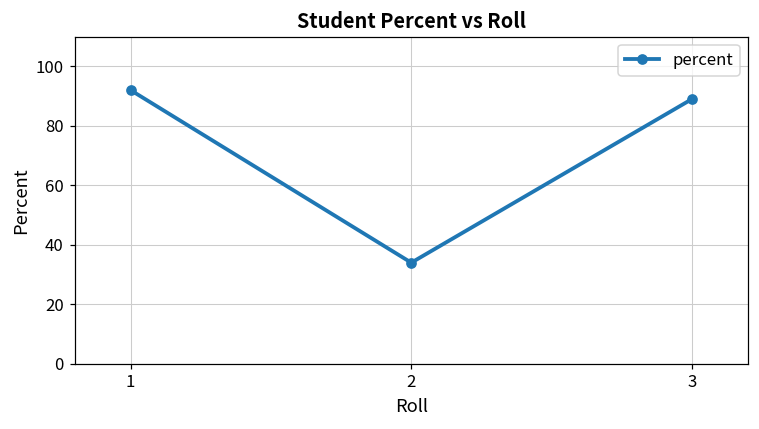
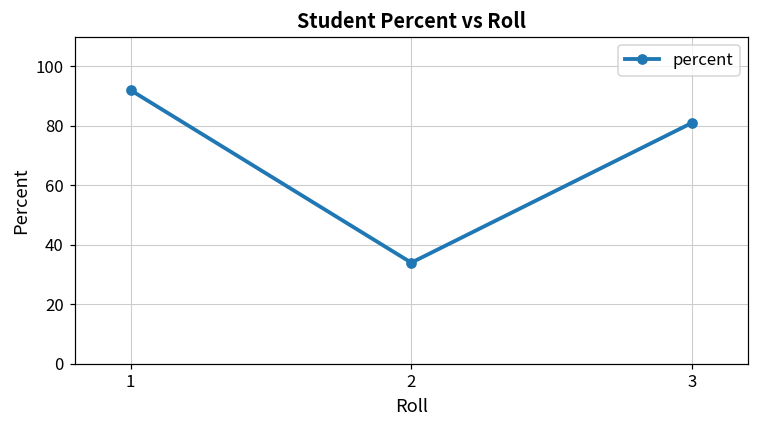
3: 89 -> 81
